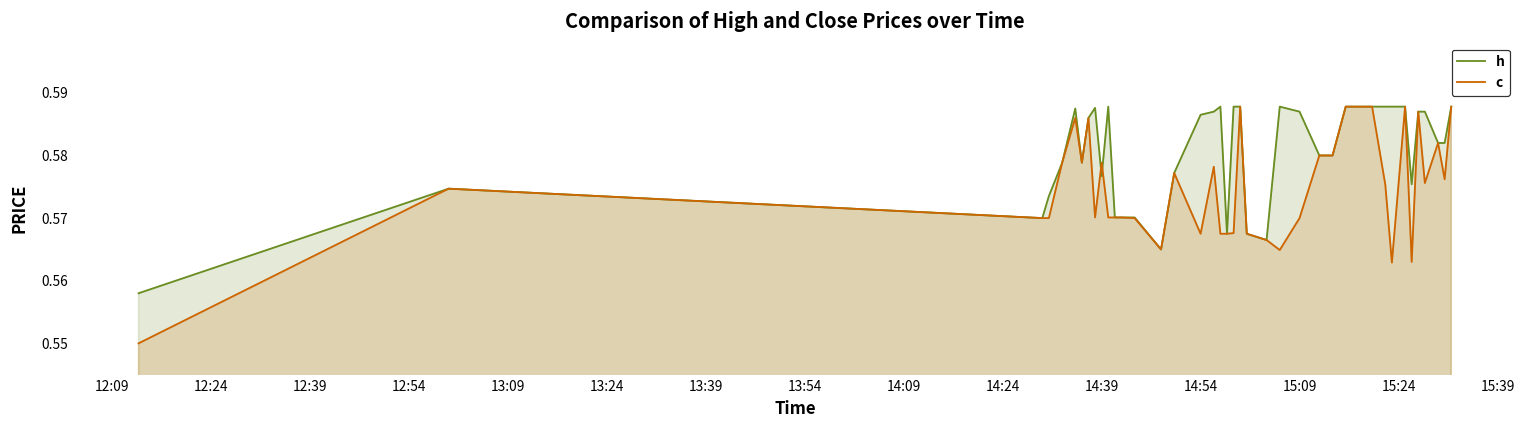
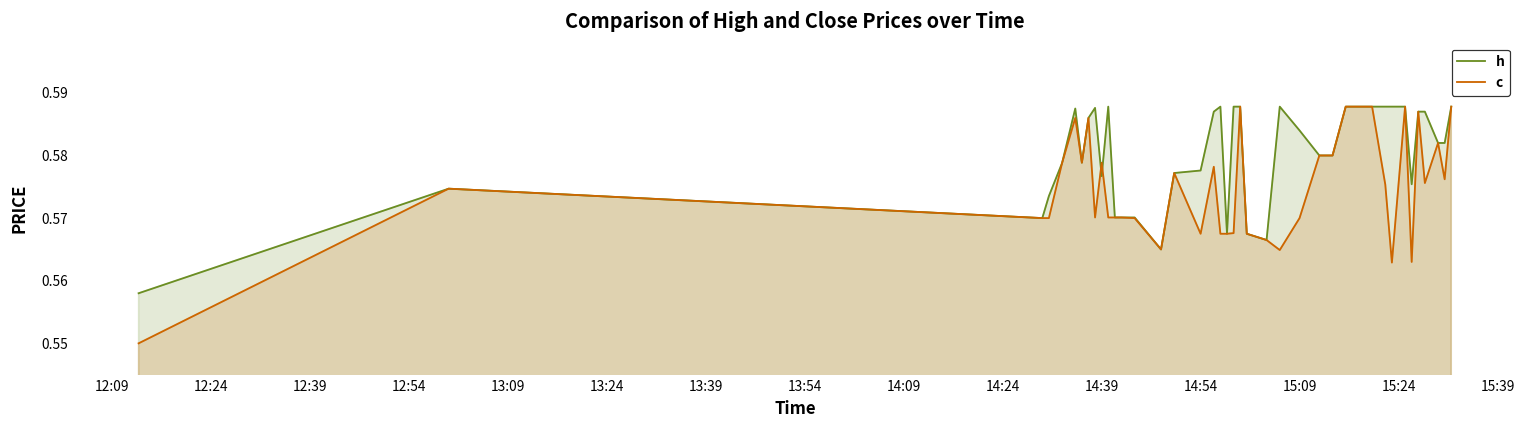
h, 14:54: 0.587 -> 0.578
h, 15:09: 0.587 -> 0.584
